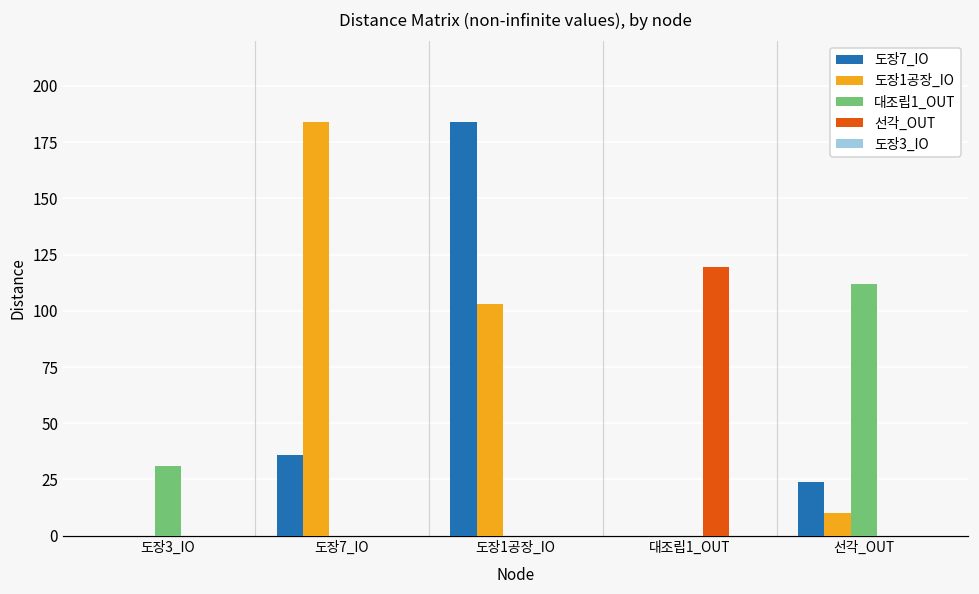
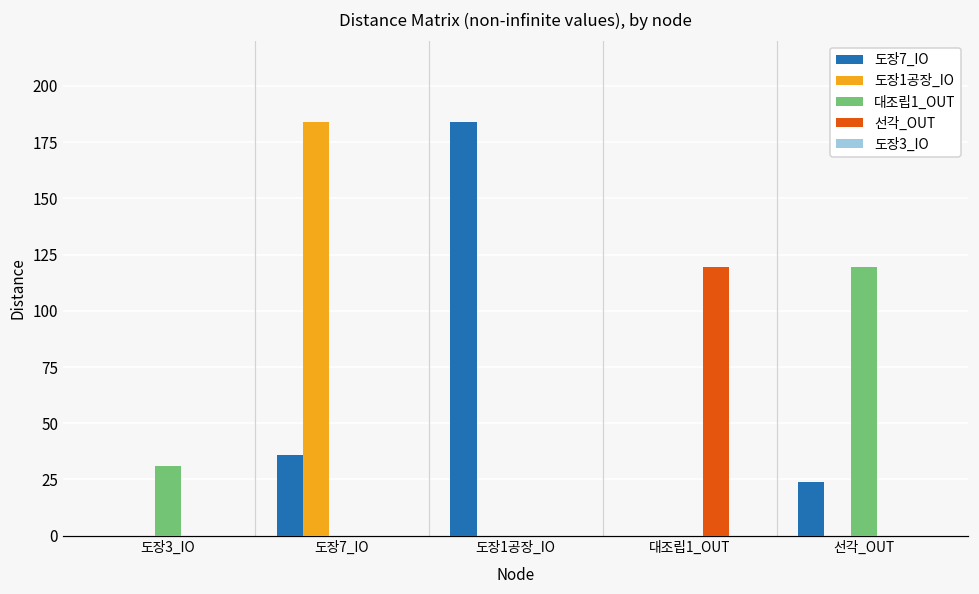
도장1공장_IO, 도장1공장_IO: 103 -> 0
도장1공장_IO, 선각_OUT: 10 -> 0
대조립1_OUT, 선각_OUT: 112 -> 120
